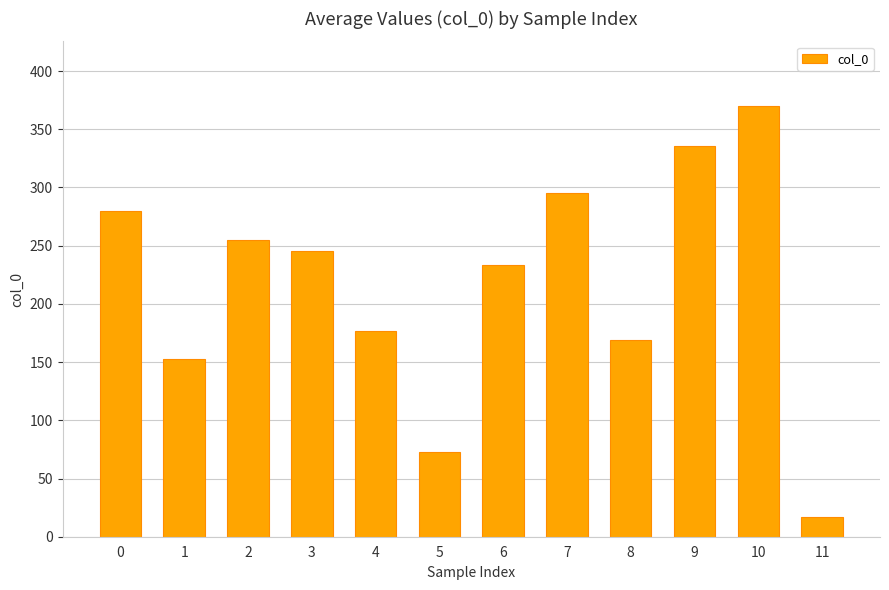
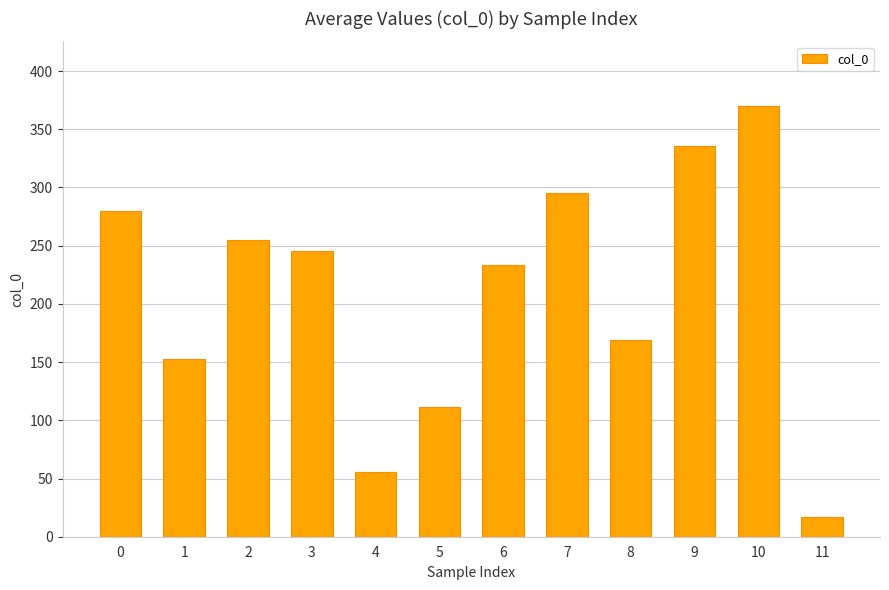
4: 177 -> 56
5: 73 -> 111
